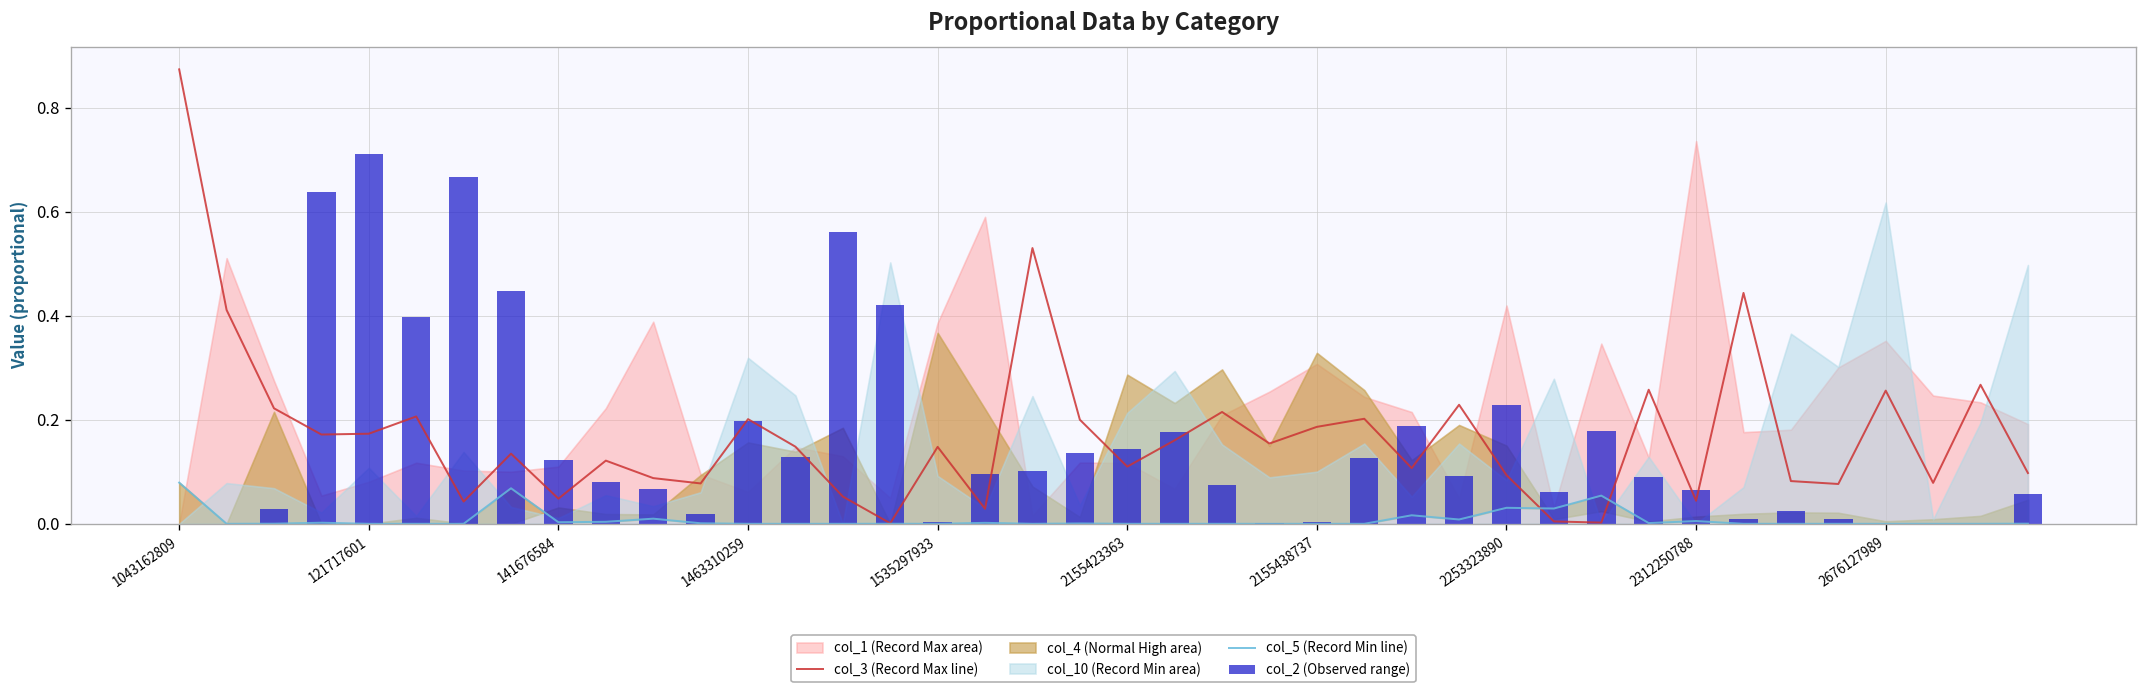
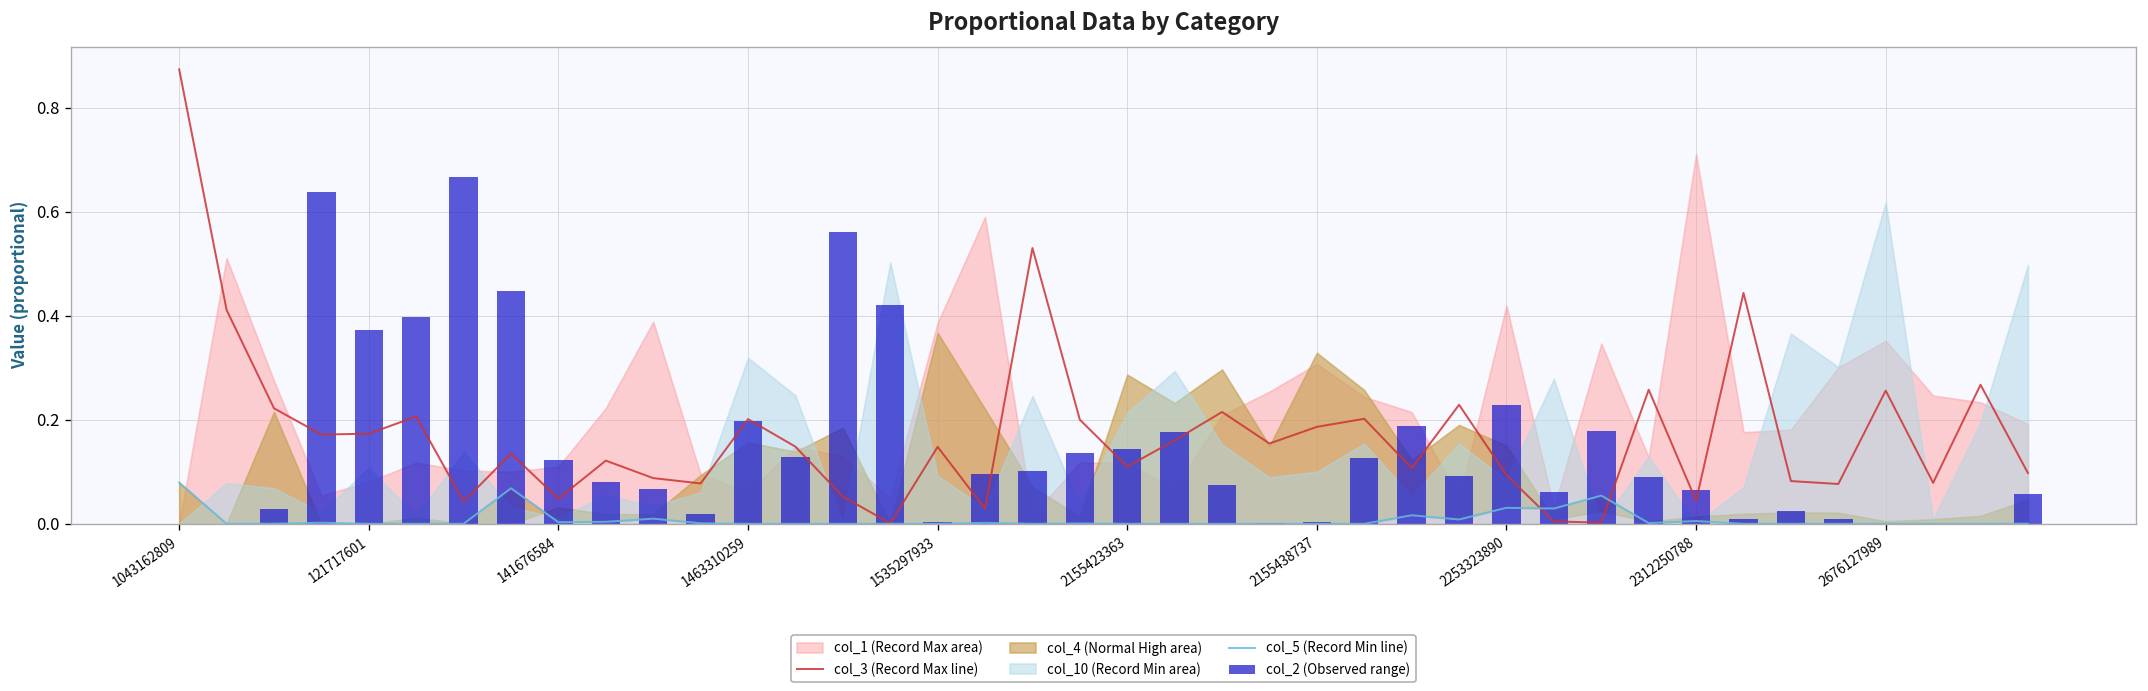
col_2 (Observed range), 121717601: 0.71 -> 0.37
col_1 (Record Max area), 2312250788: 0.74 -> 0.71
